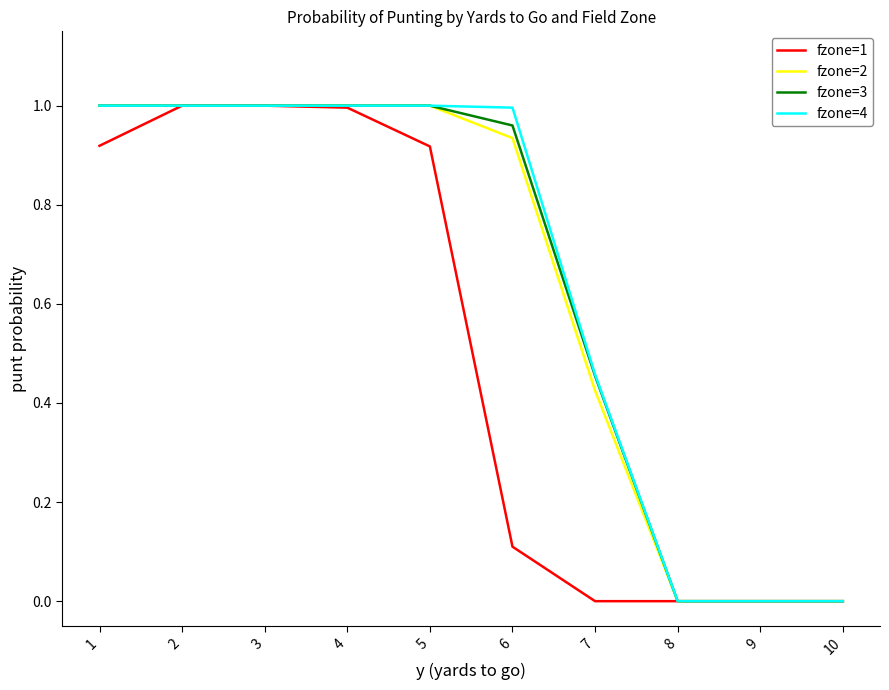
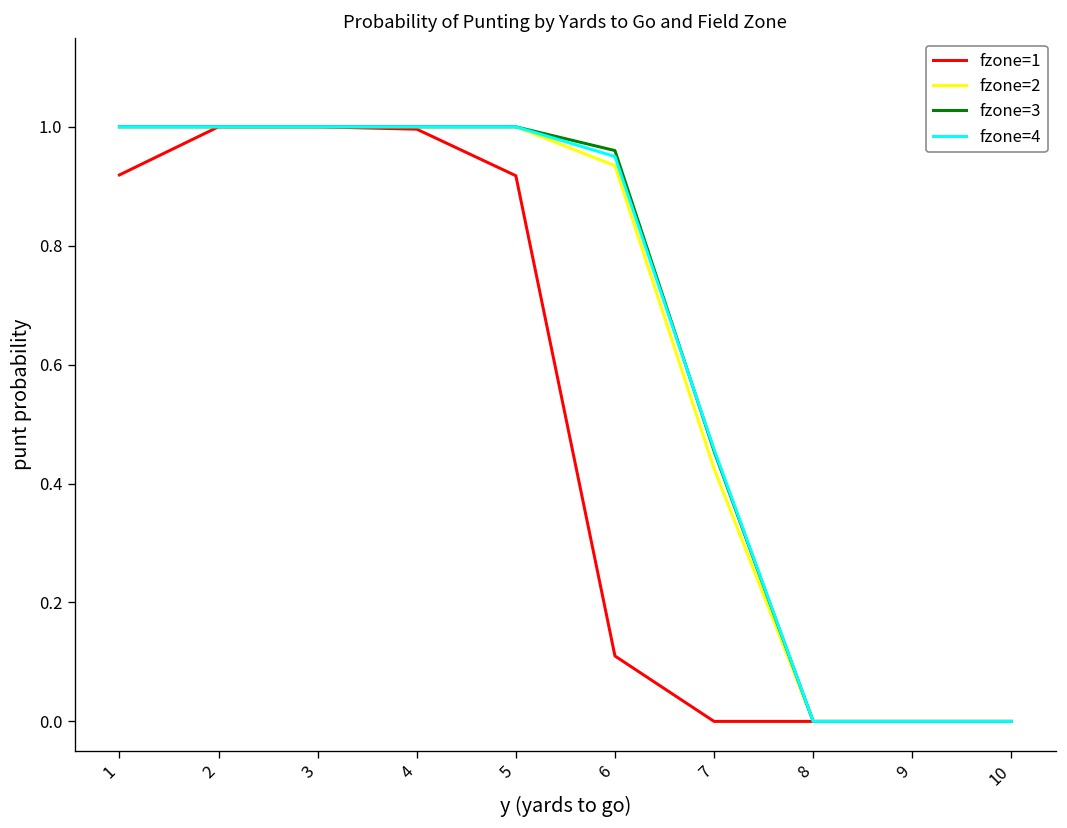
fzone=4, 6: 1.00 -> 0.95
